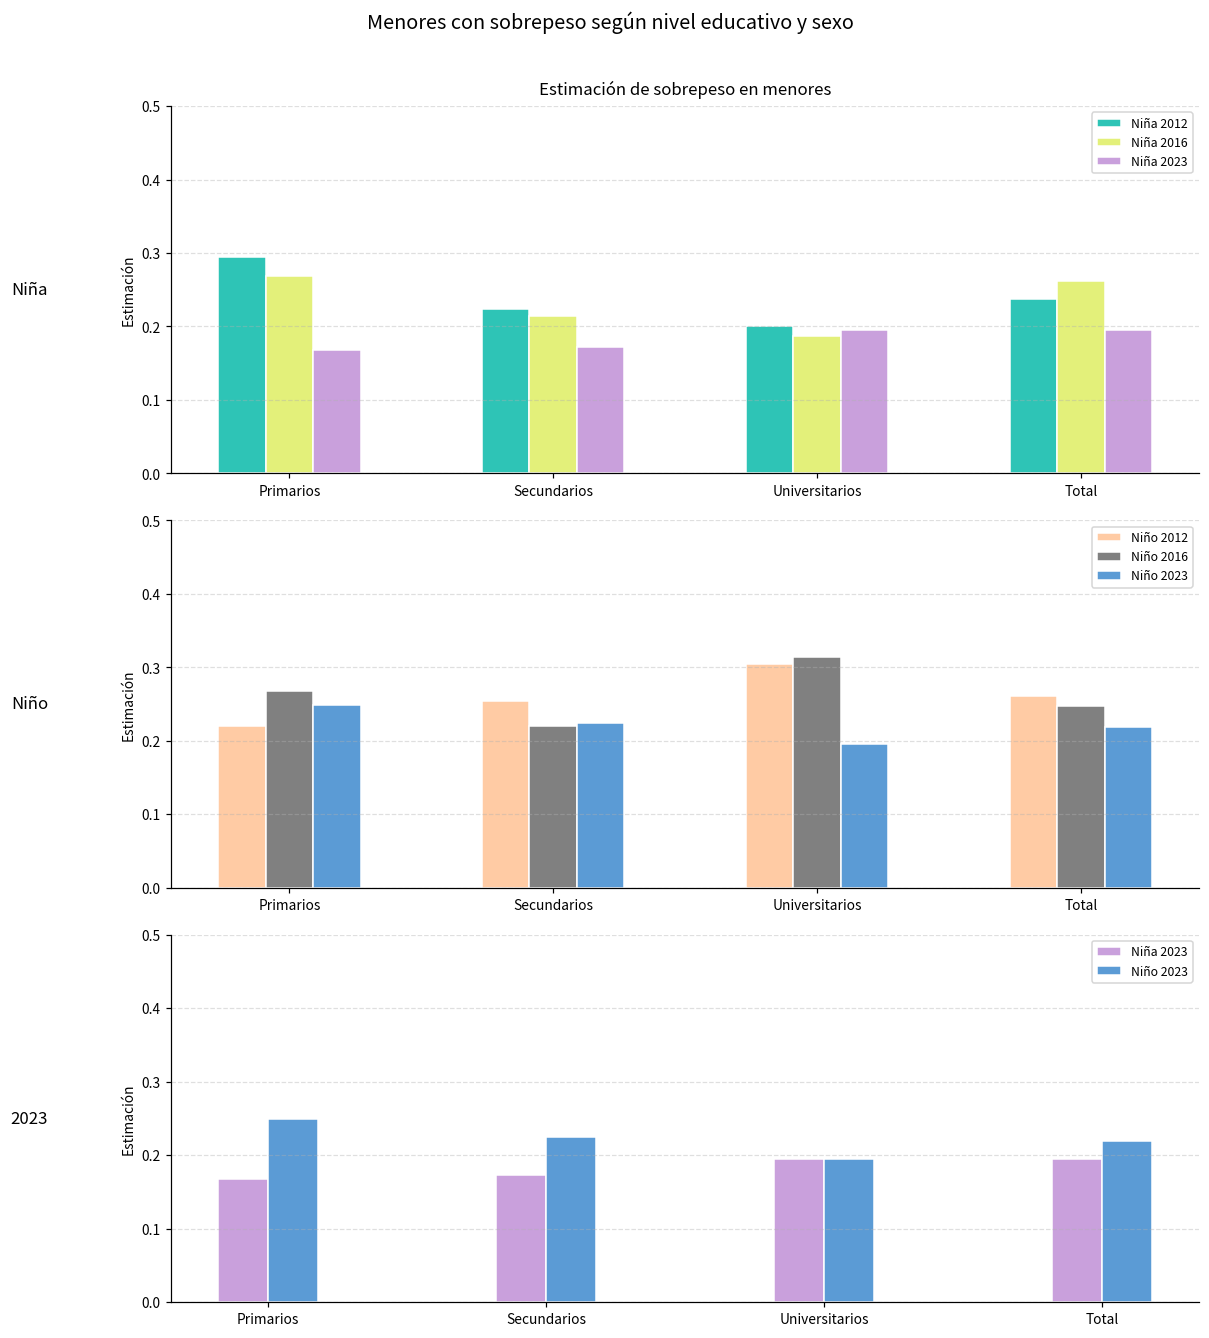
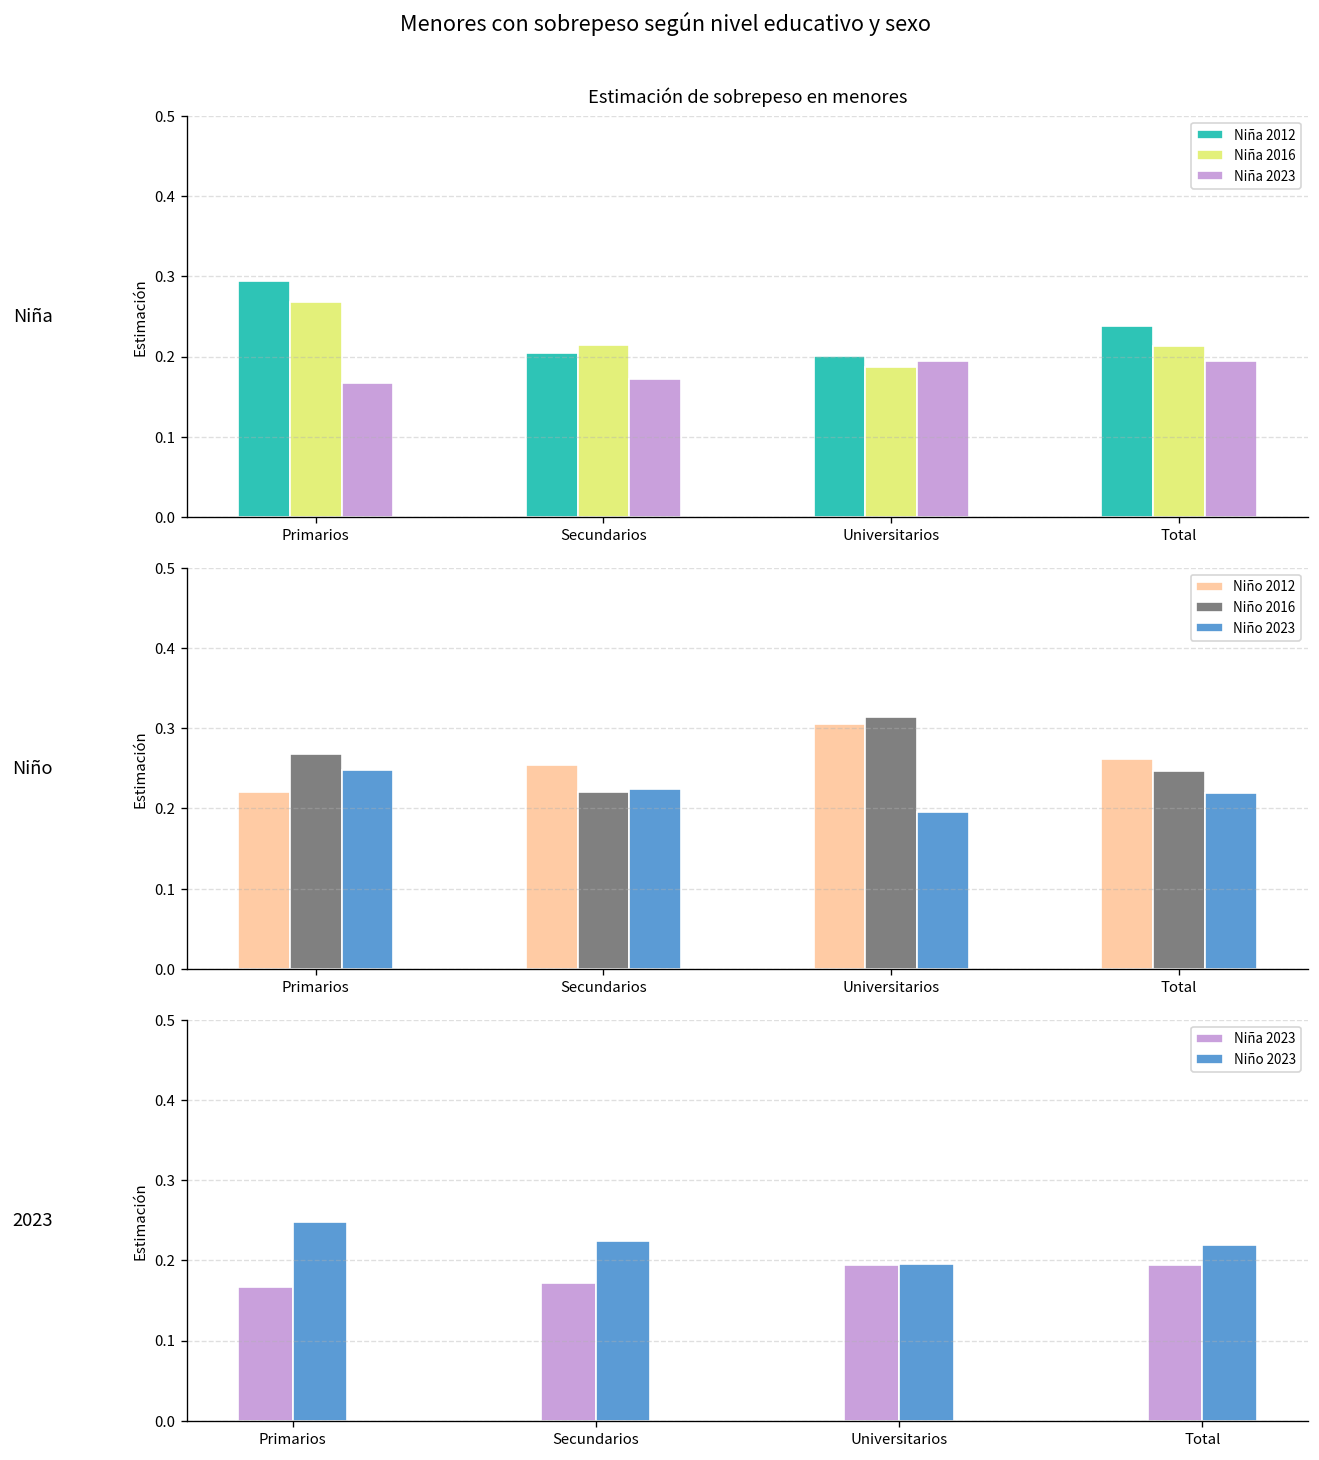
Estimación de sobrepeso en menores, Niña 2012, Secundarios: 0.22 -> 0.20
Estimación de sobrepeso en menores, Niña 2016, Total: 0.26 -> 0.21
